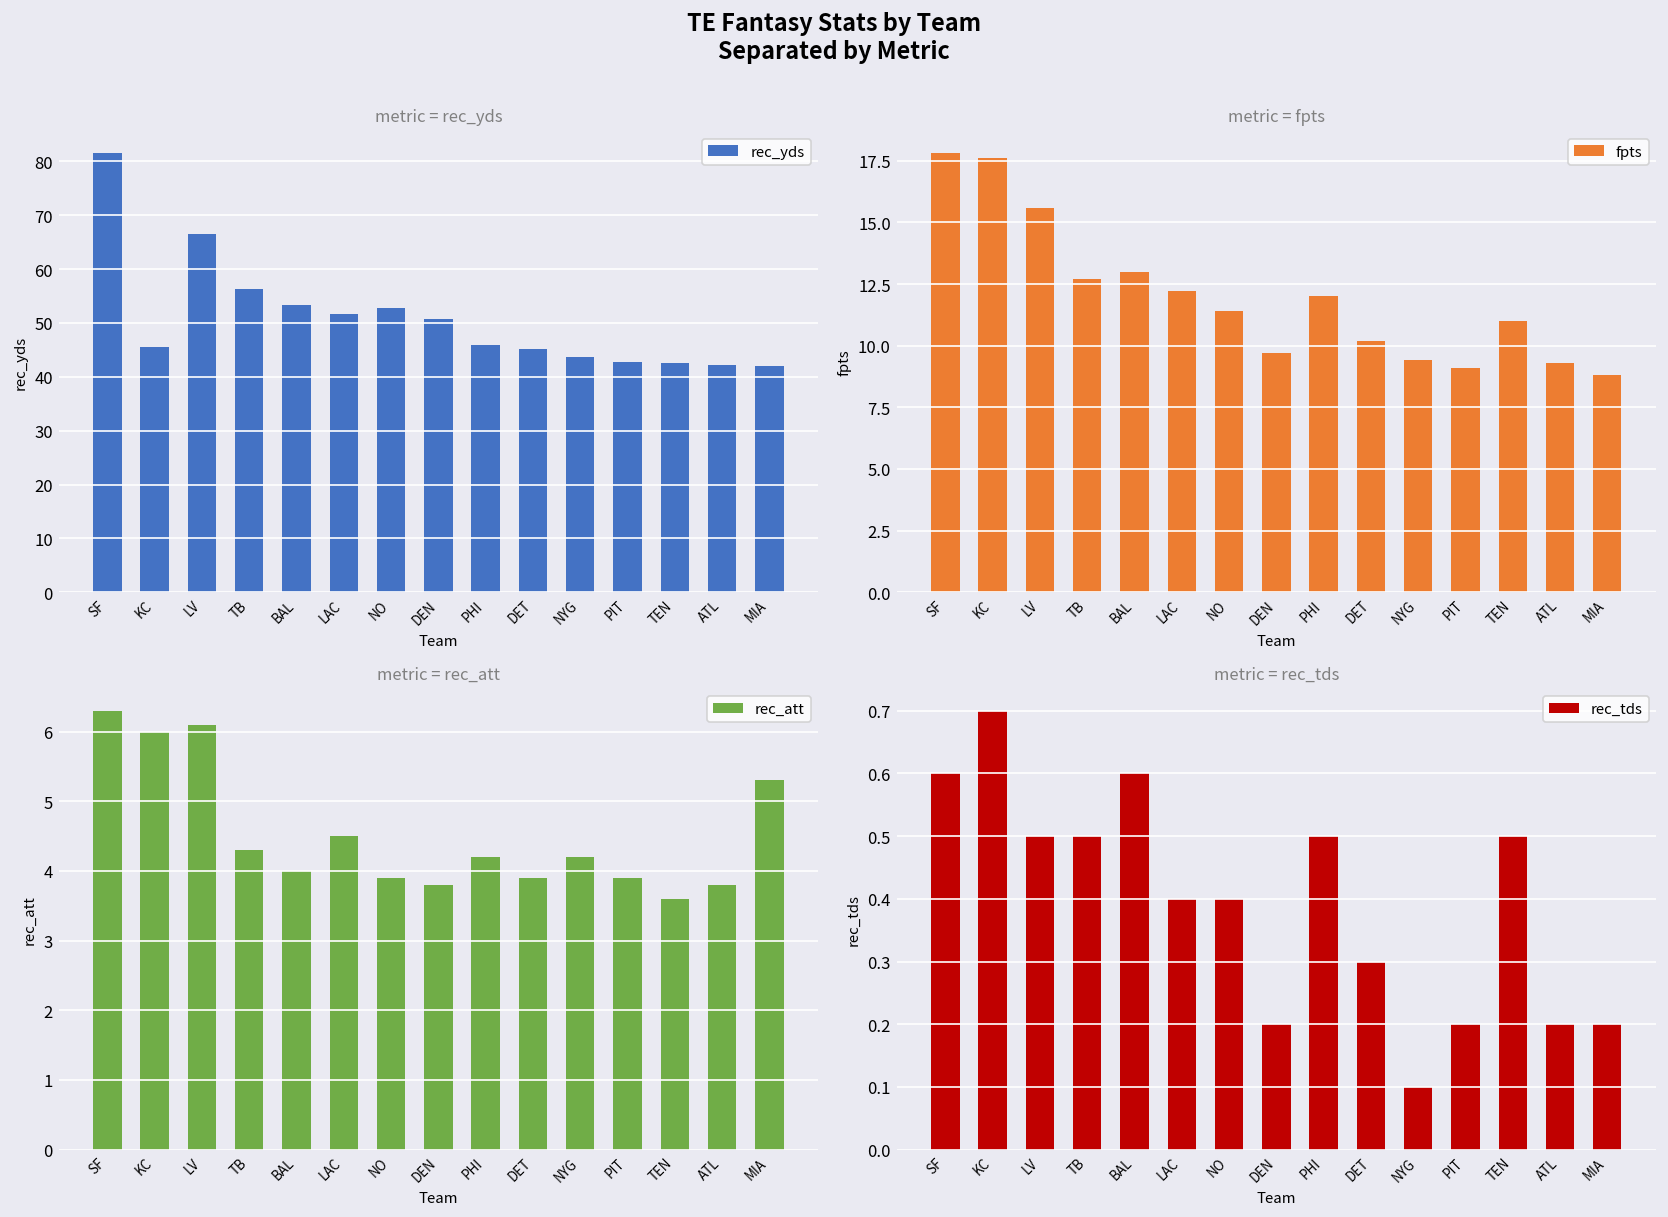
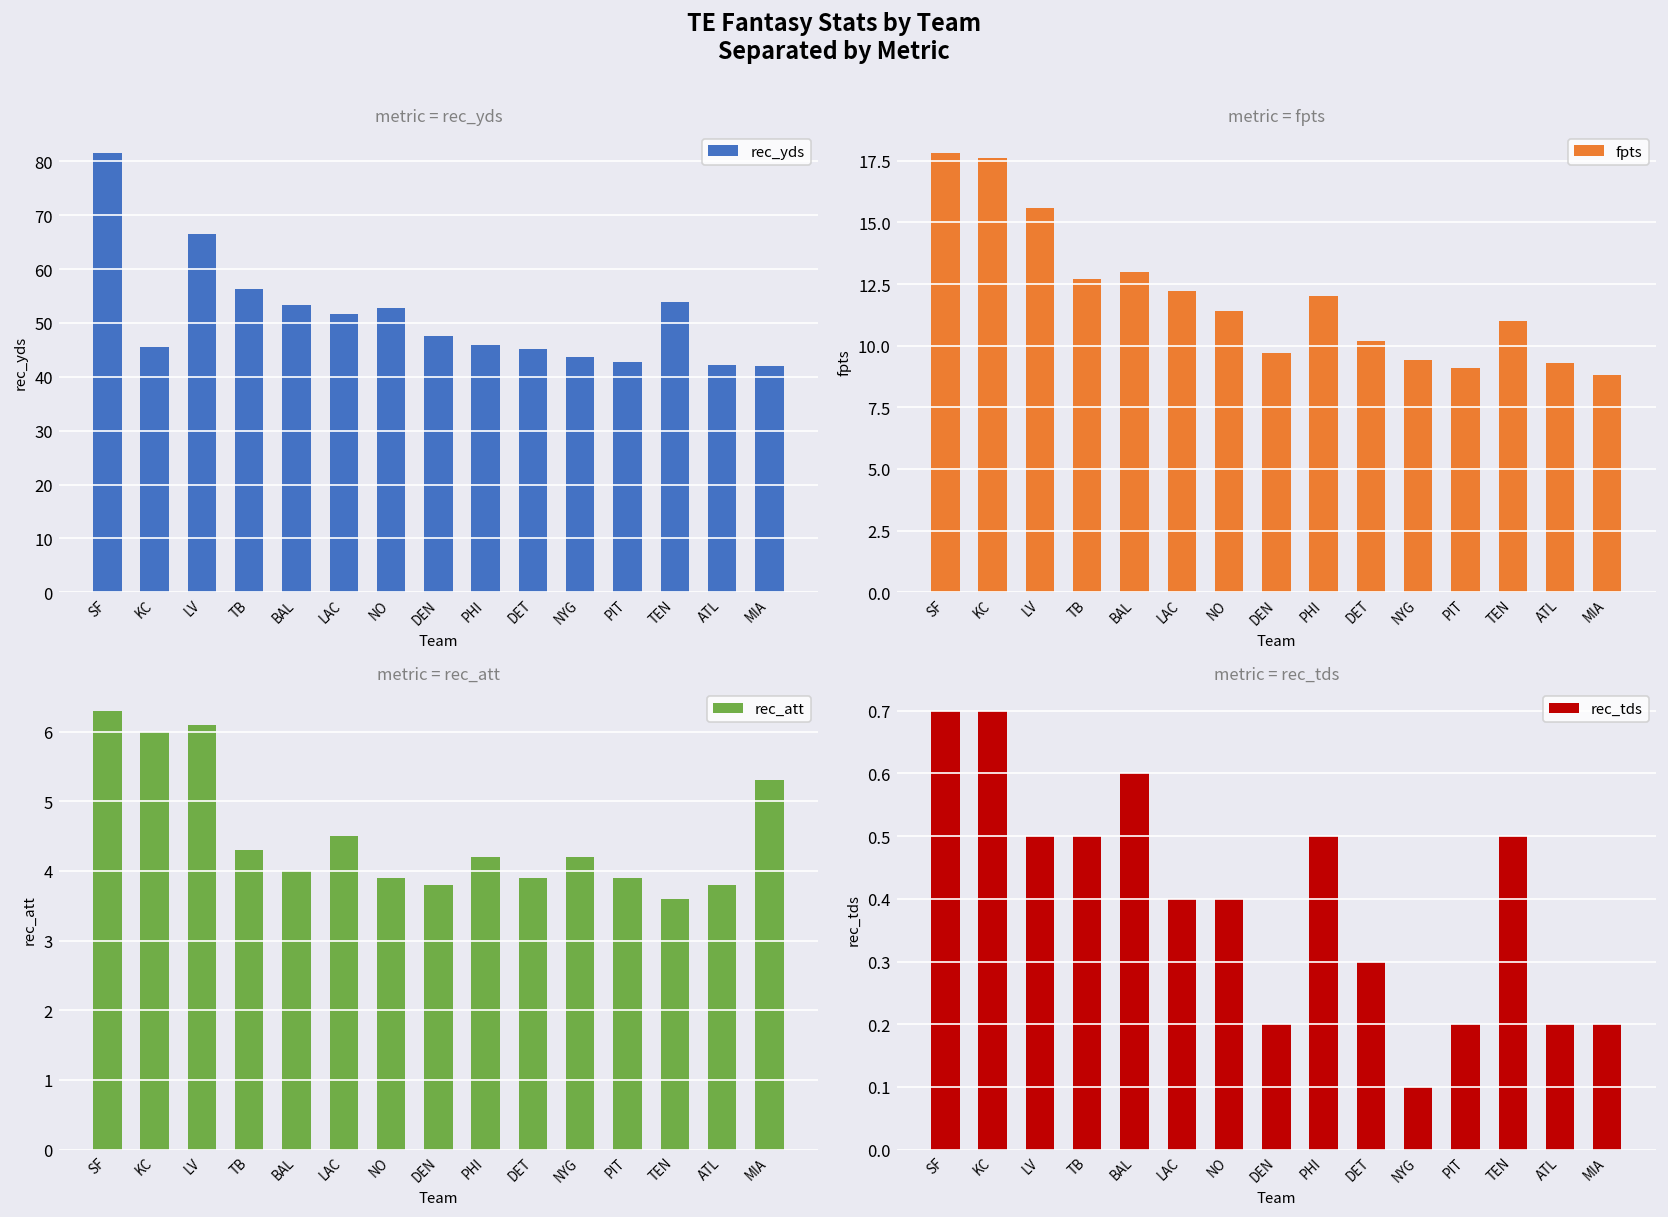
metric = rec_yds, DEN: 51 -> 48
metric = rec_yds, TEN: 43 -> 54
metric = rec_tds, SF: 0.6 -> 0.7
